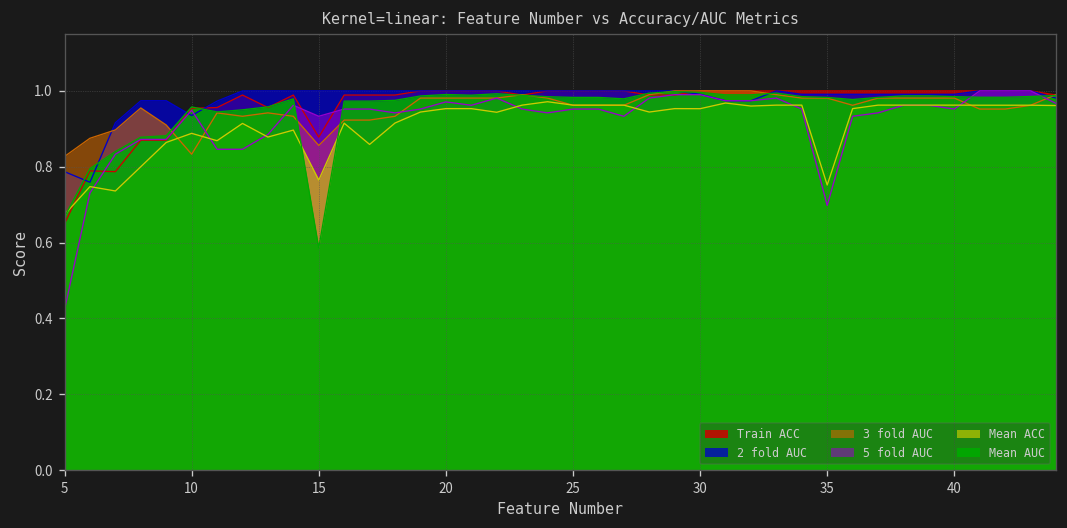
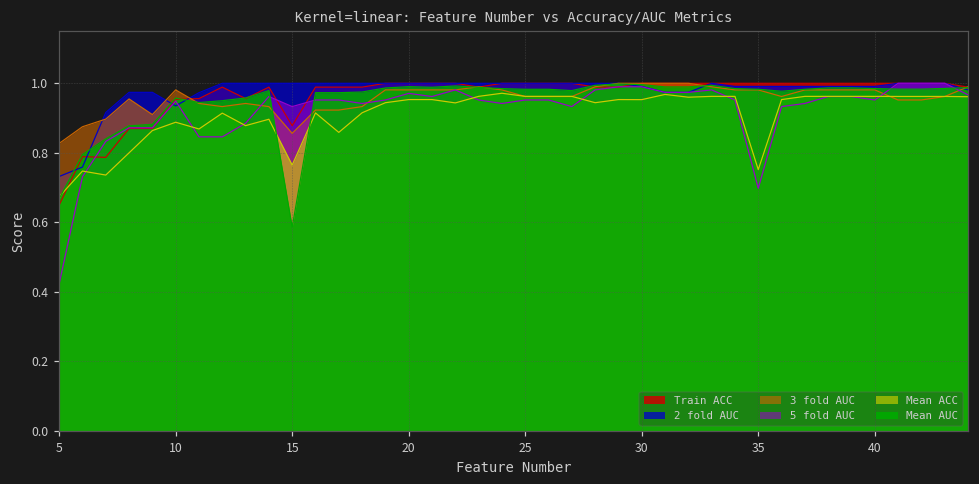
2 fold AUC, 5: 0.79 -> 0.73
3 fold AUC, 10: 0.83 -> 0.98
